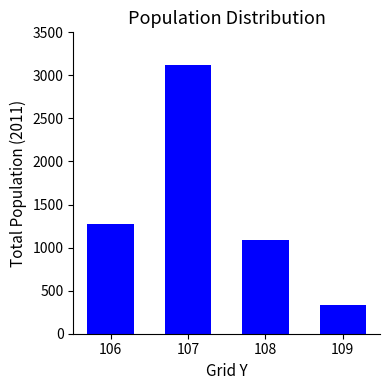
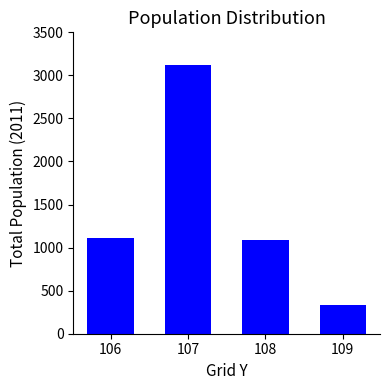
106: 1300 -> 1100
